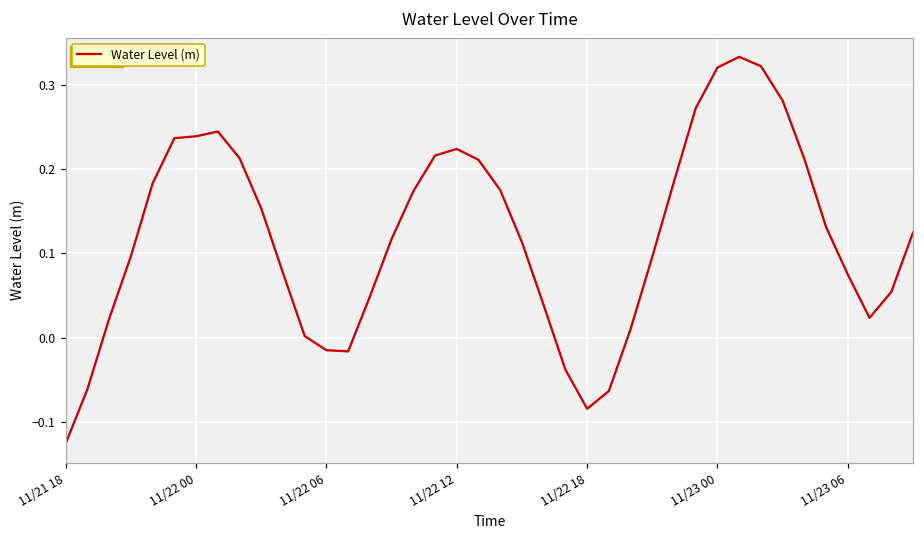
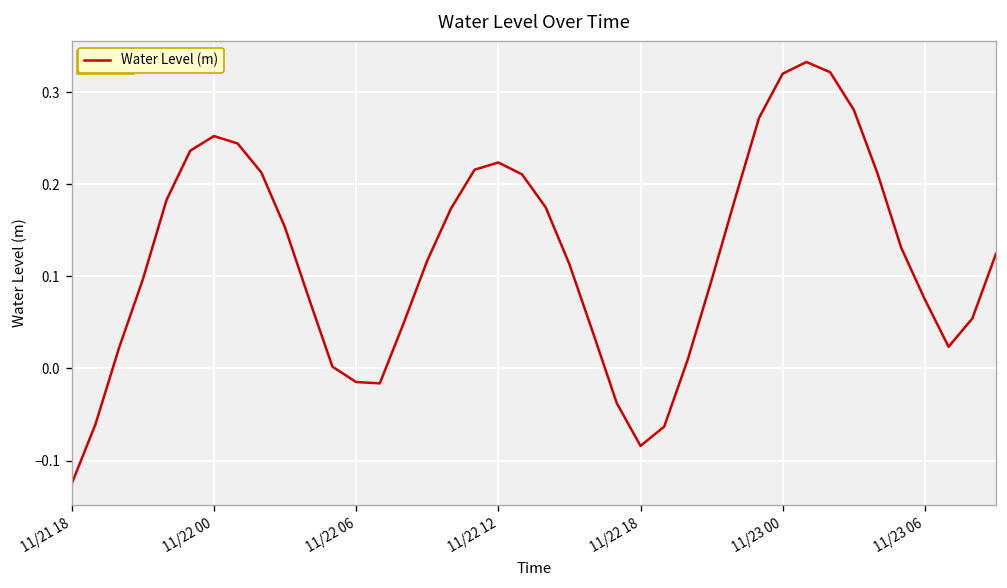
11/22 00: 0.24 -> 0.25
